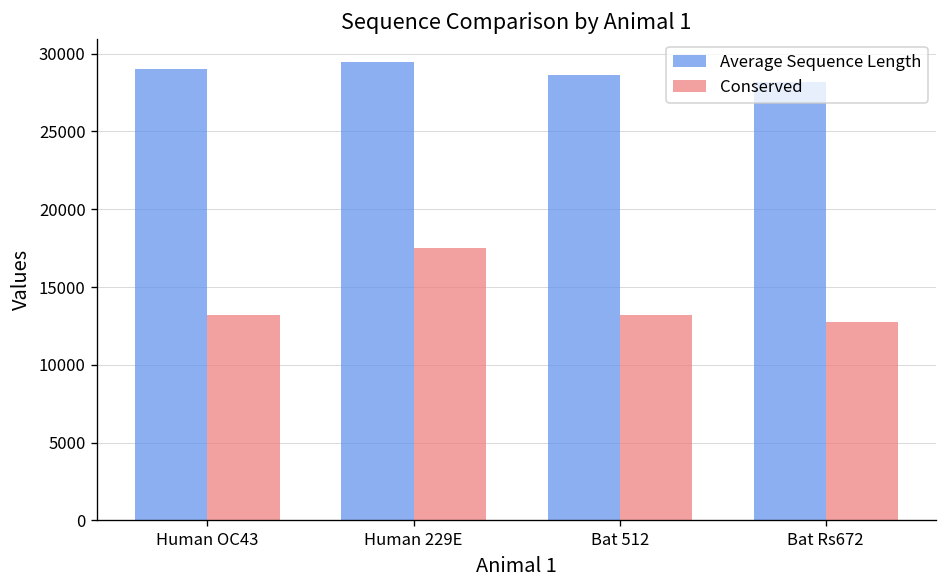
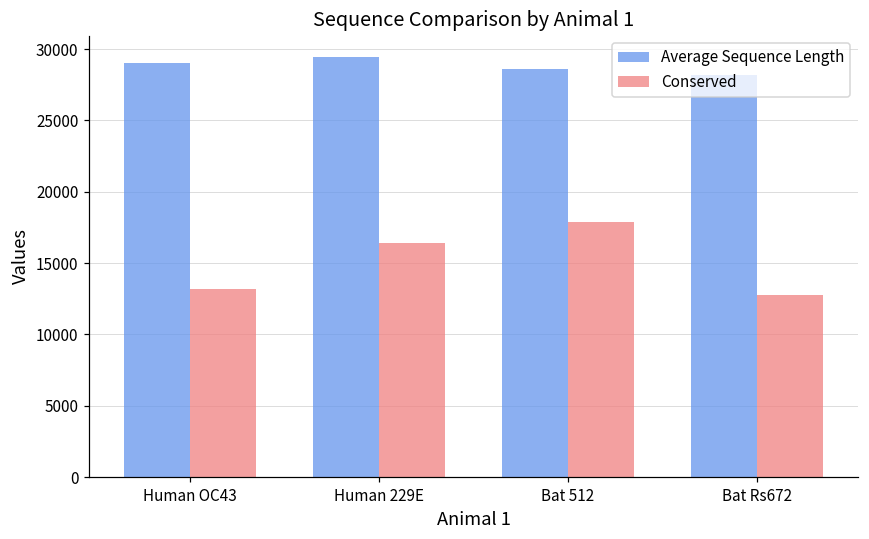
Conserved, Human 229E: 17500 -> 16400
Conserved, Bat 512: 13200 -> 17900
